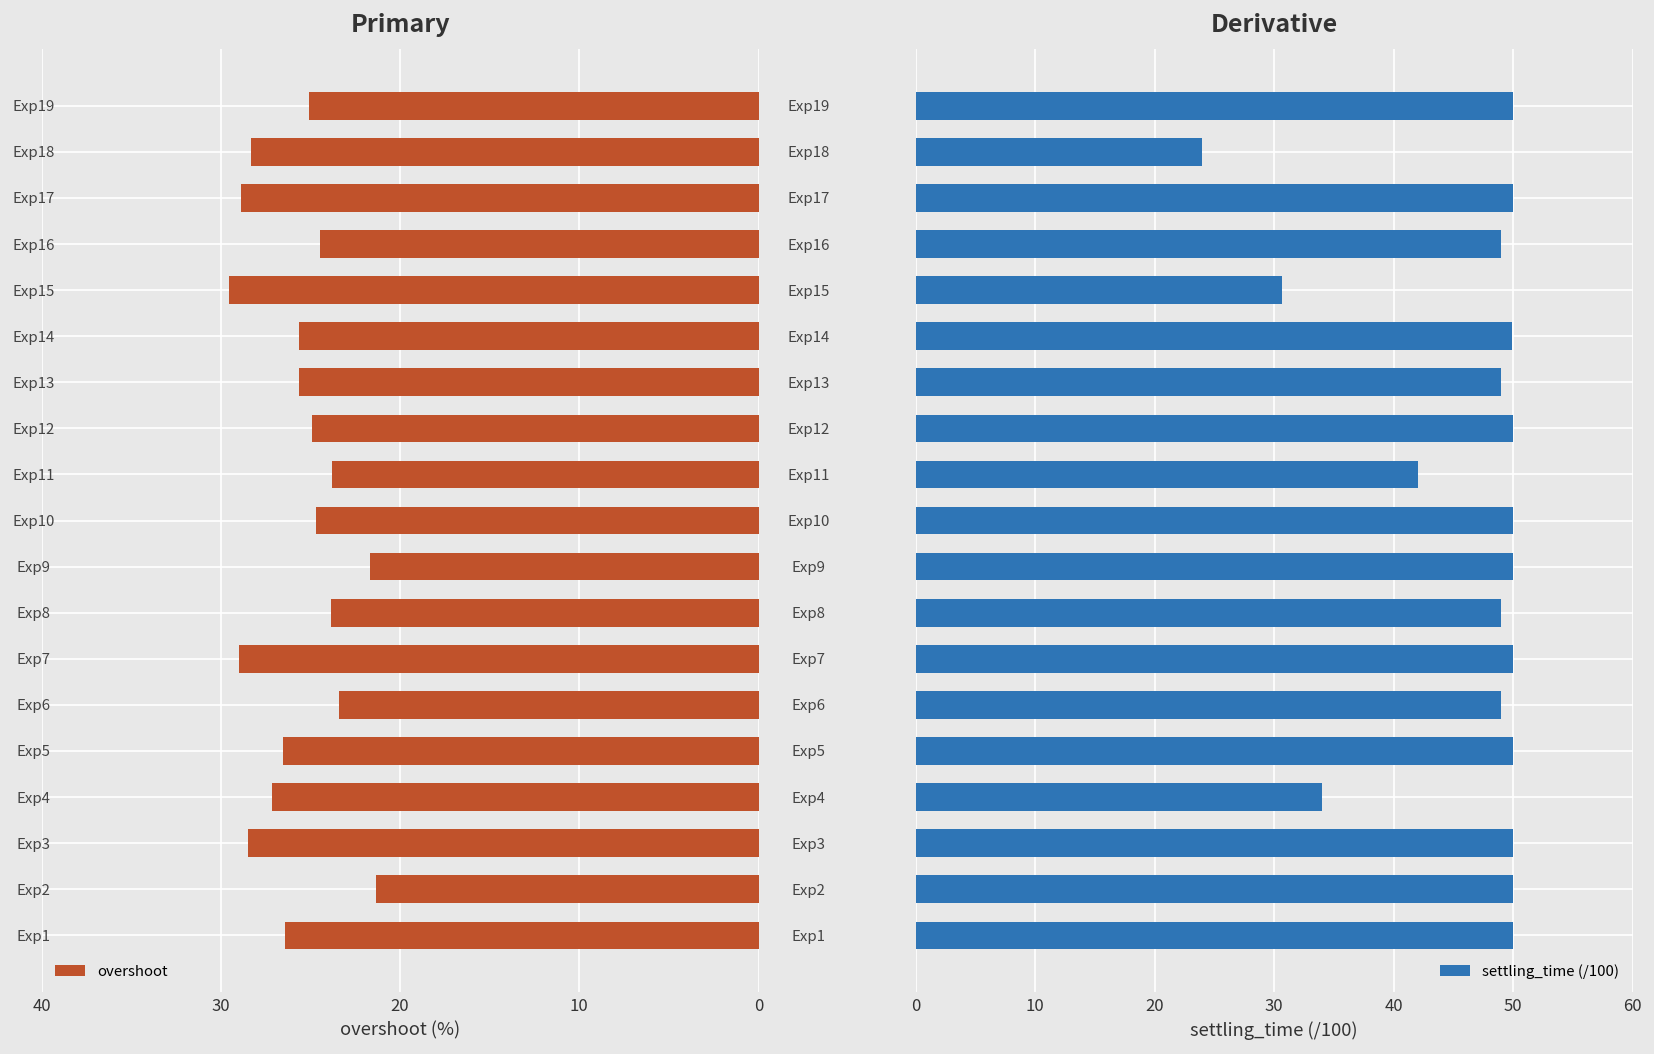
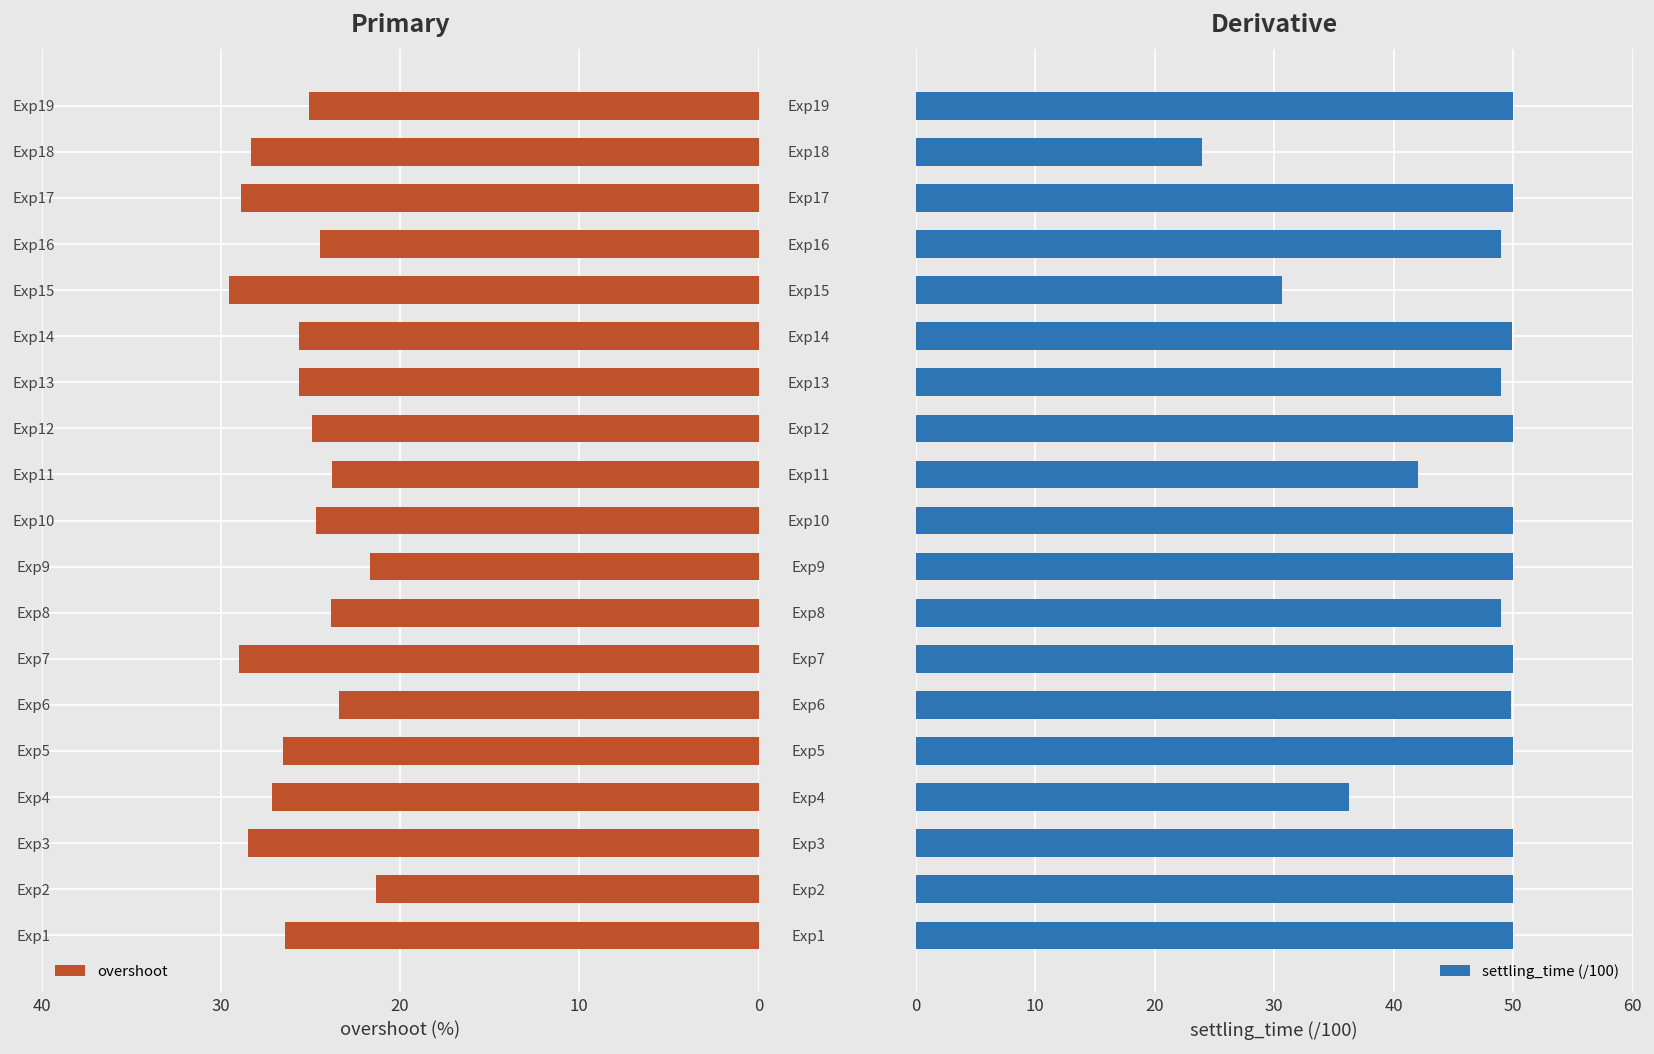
Derivative, Exp6: 49 -> 50
Derivative, Exp4: 34 -> 36
